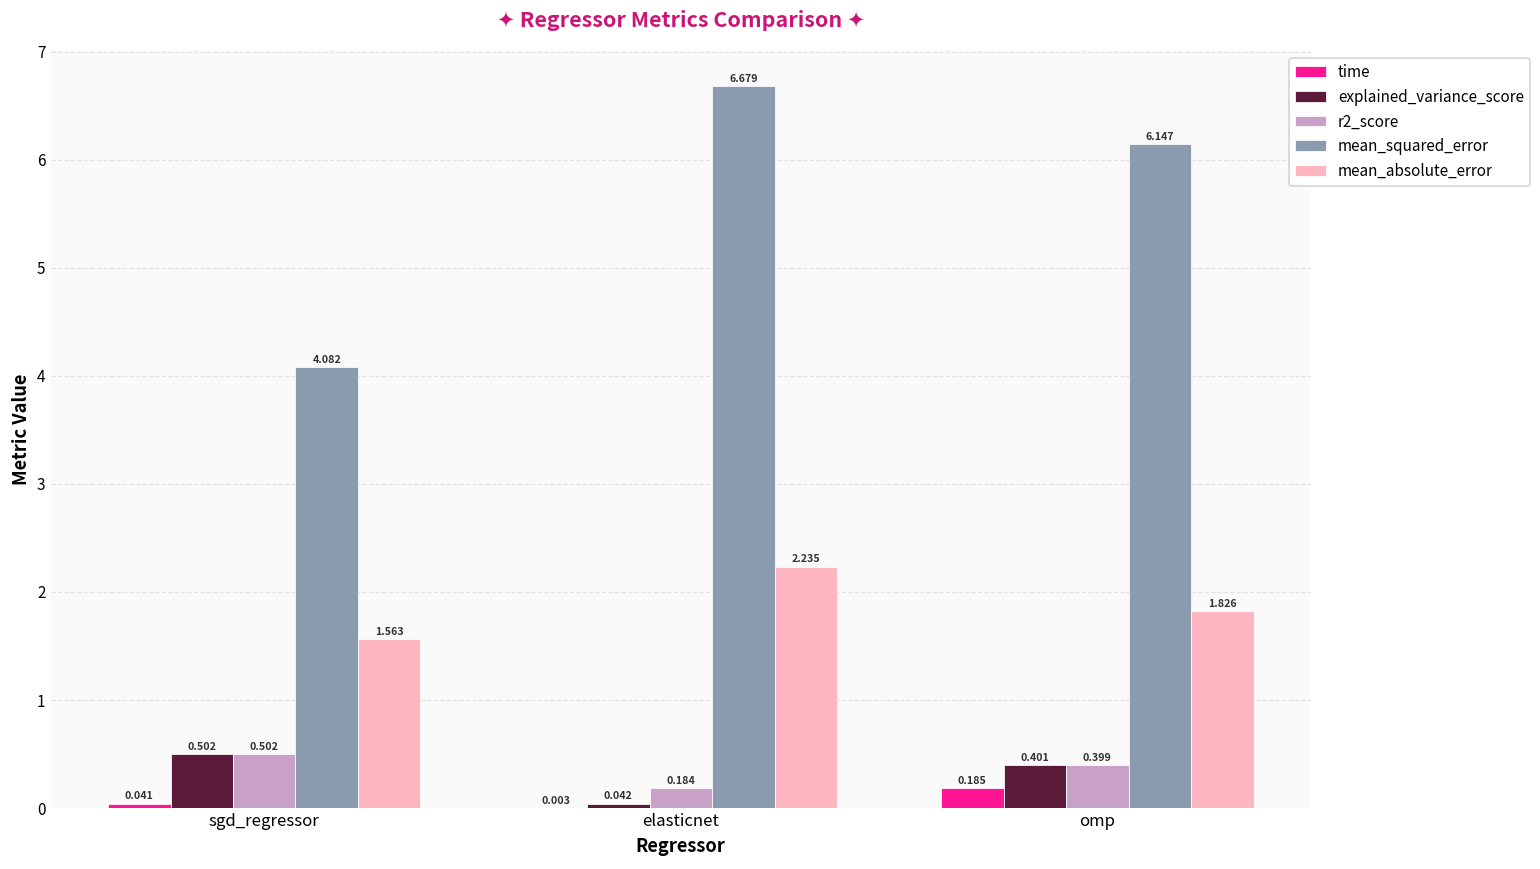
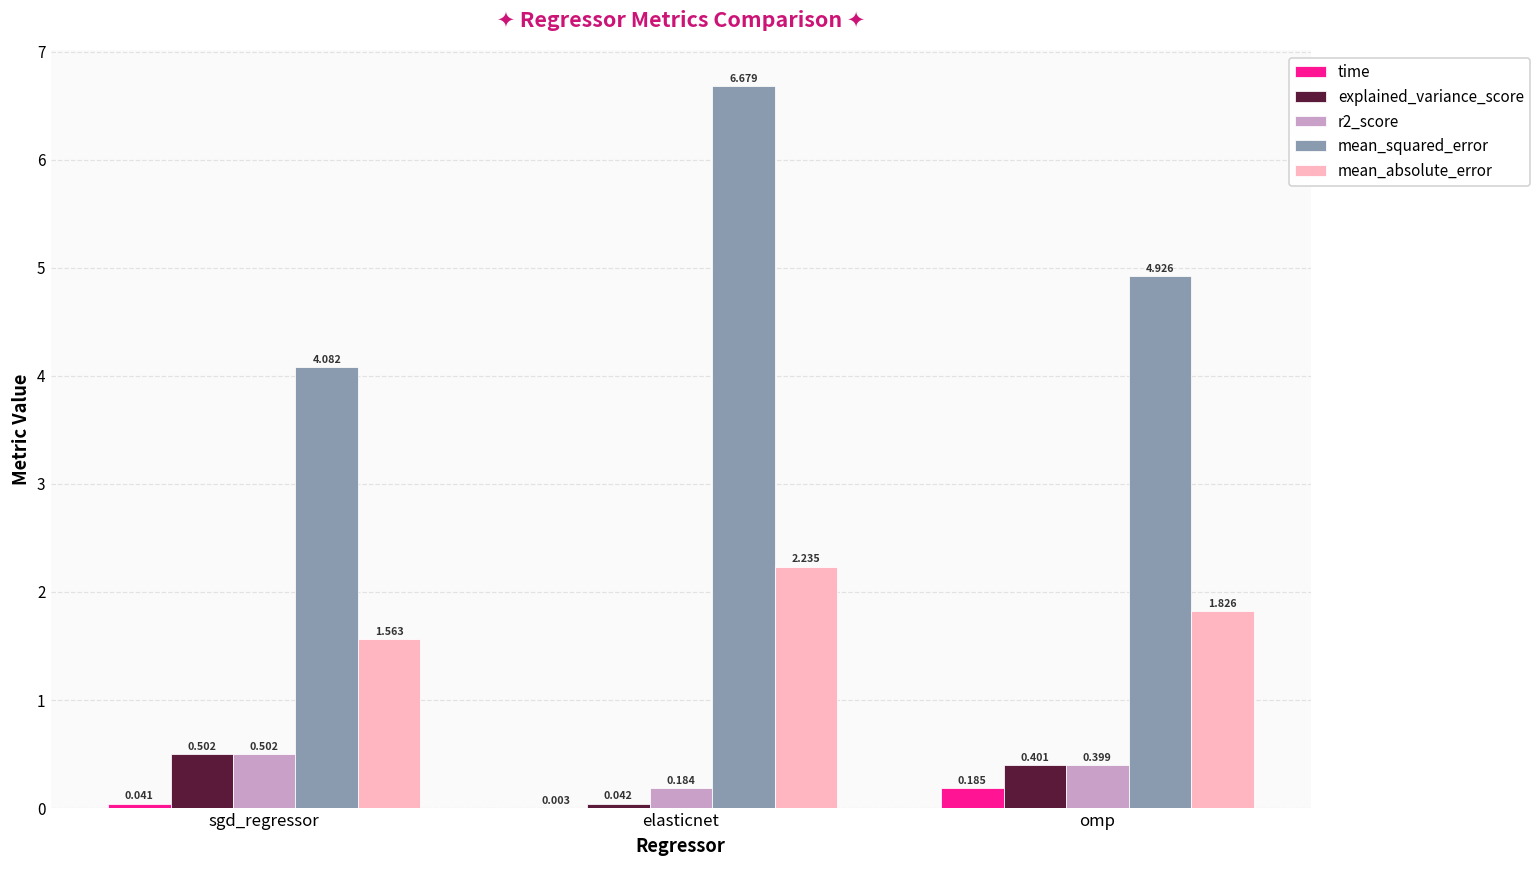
mean_squared_error, omp: 6.147 -> 4.926
